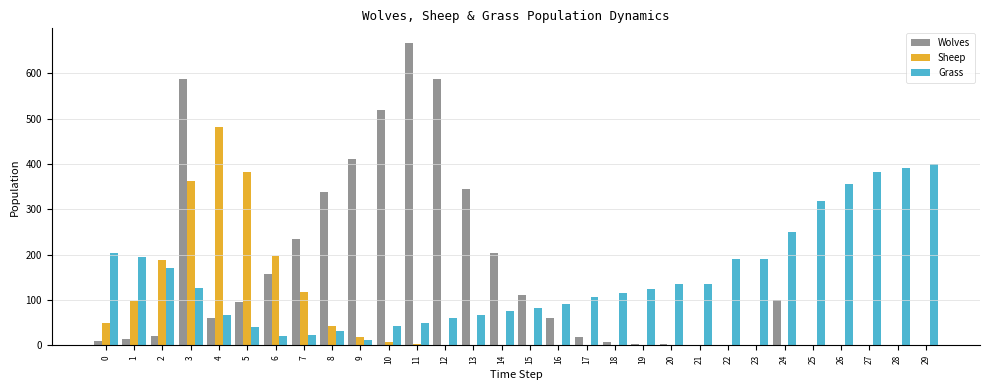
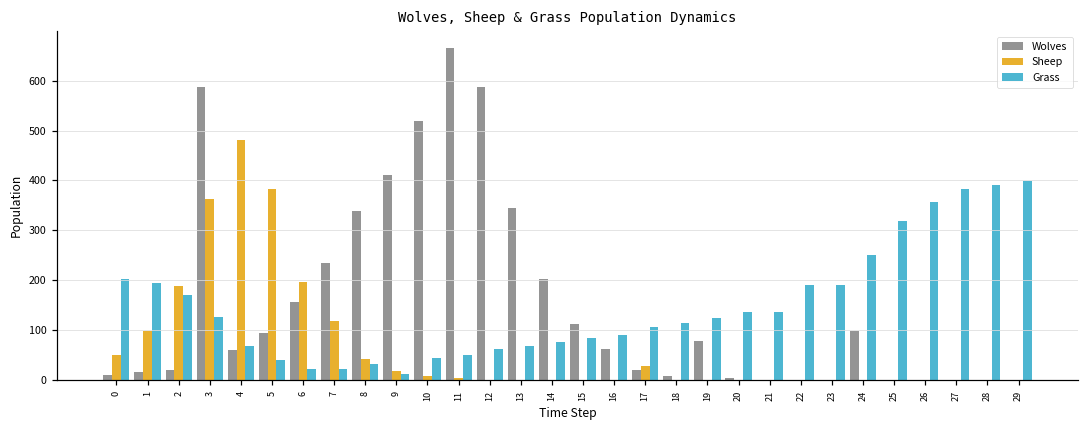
Sheep, 17: 0 -> 30
Wolves, 19: 0 -> 80
